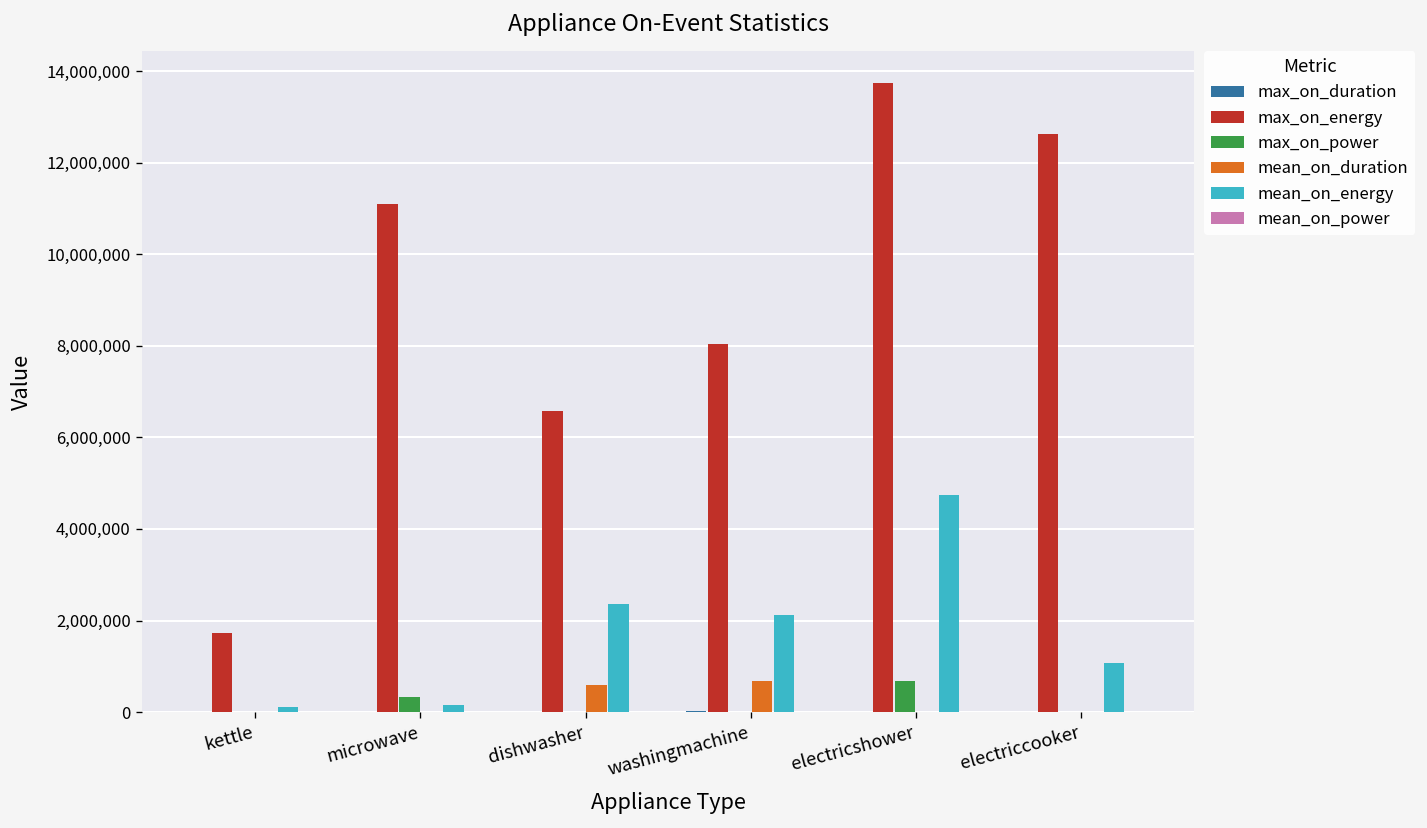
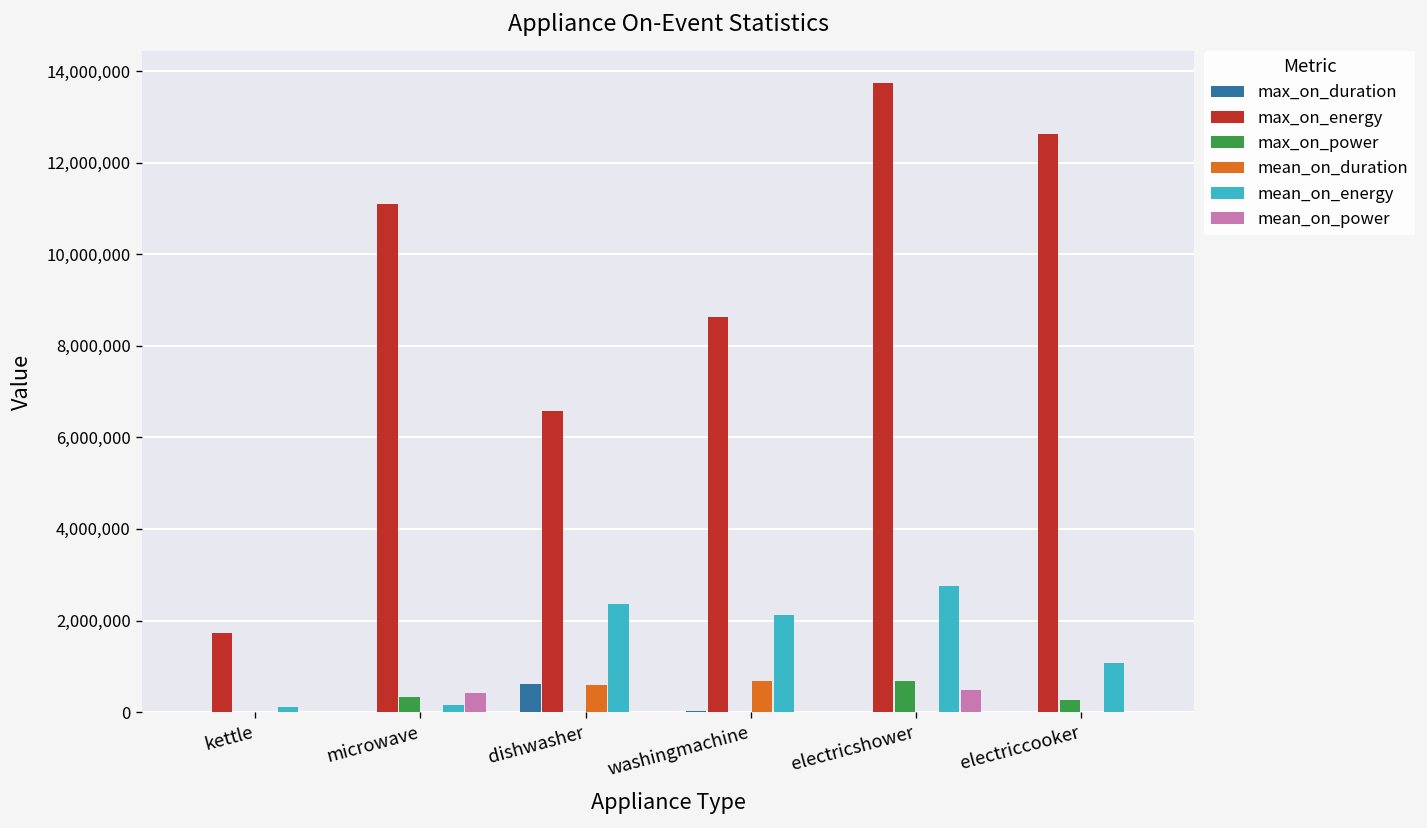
mean_on_power, microwave: 0 -> 400,000
max_on_duration, dishwasher: 0 -> 600,000
max_on_energy, washingmachine: 8,000,000 -> 8,600,000
mean_on_energy, electricshower: 4,700,000 -> 2,800,000
mean_on_power, electricshower: 0 -> 500,000
max_on_power, electriccooker: 0 -> 300,000
